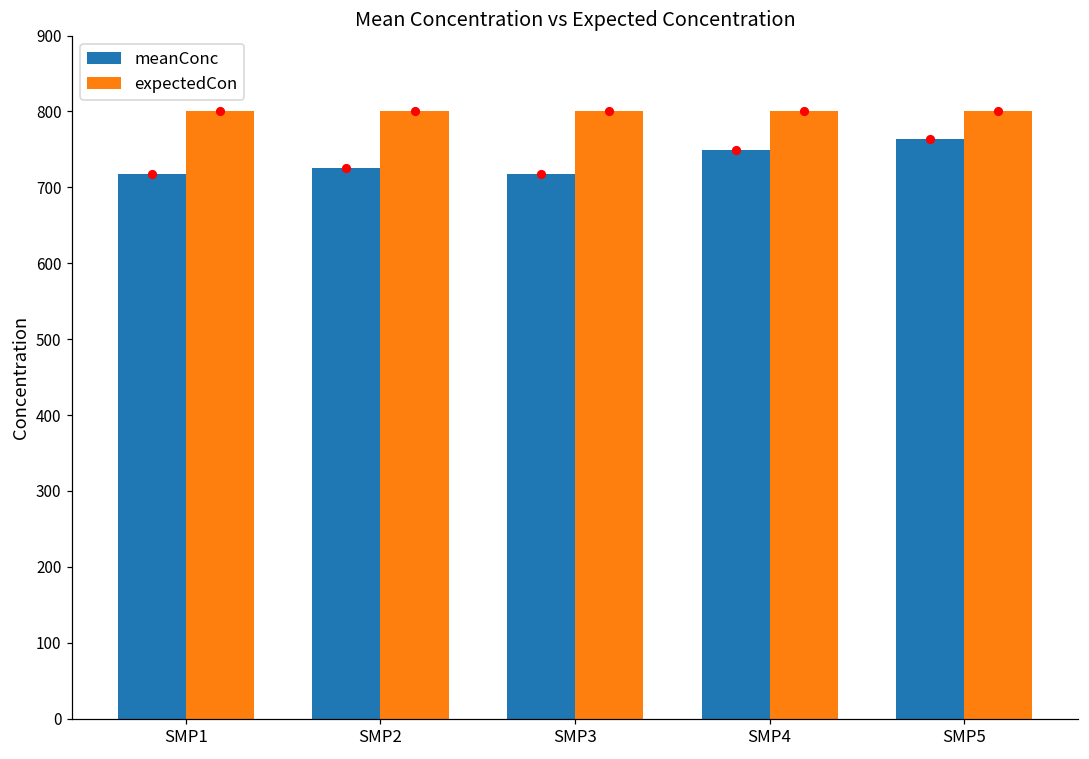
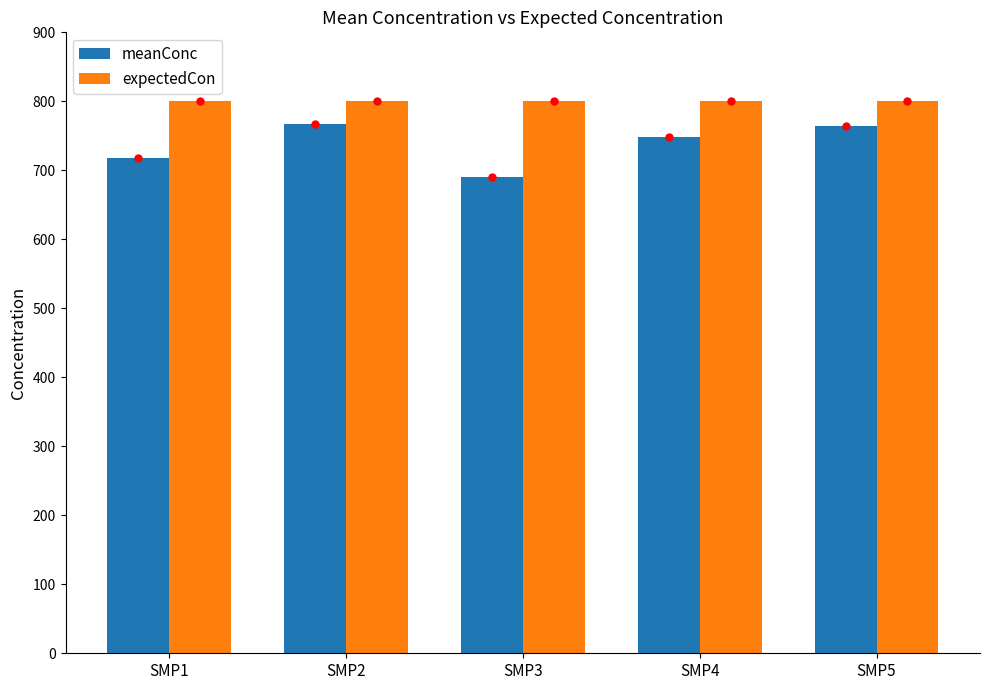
meanConc, SMP2: 730 -> 770
meanConc, SMP3: 720 -> 690
